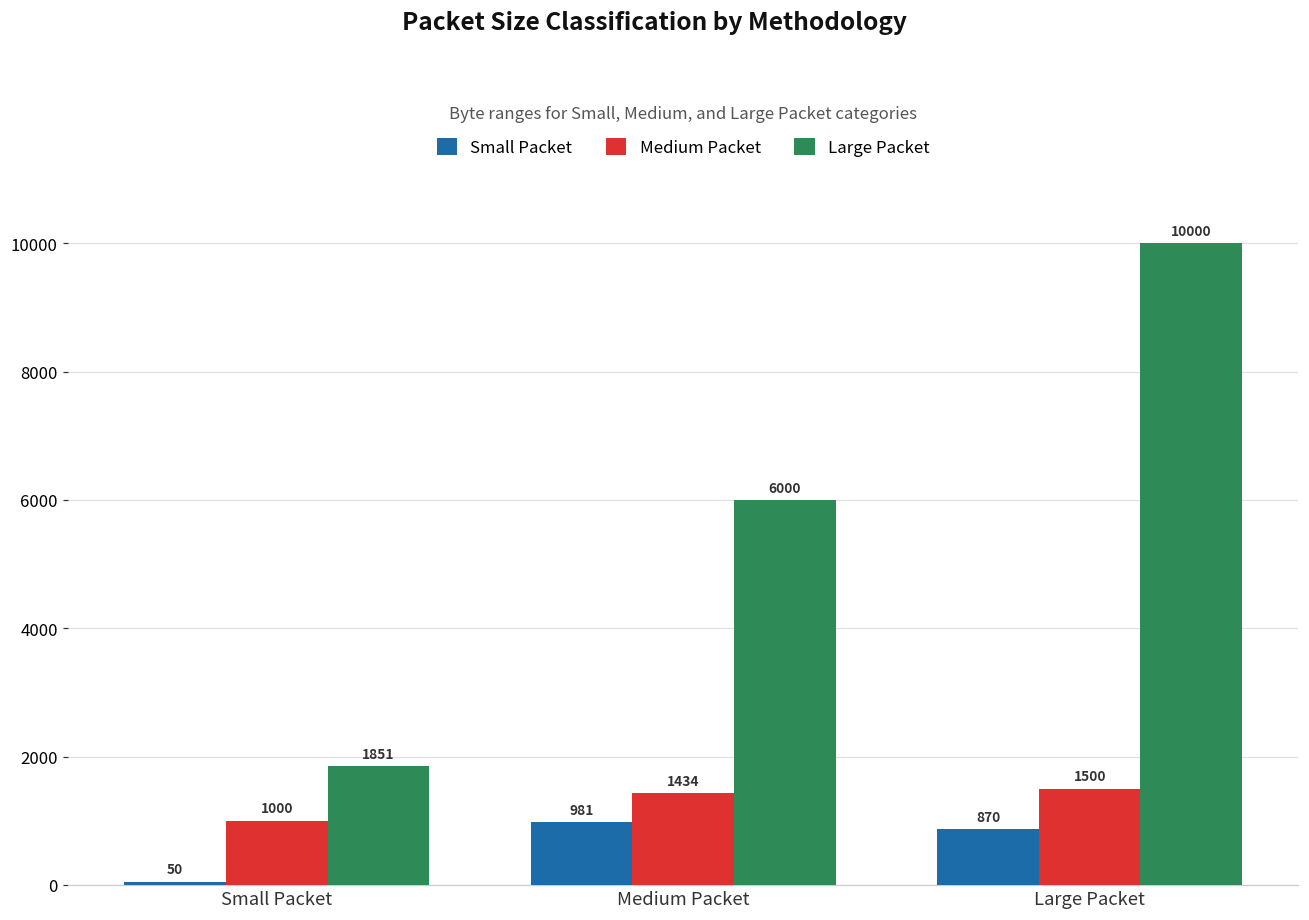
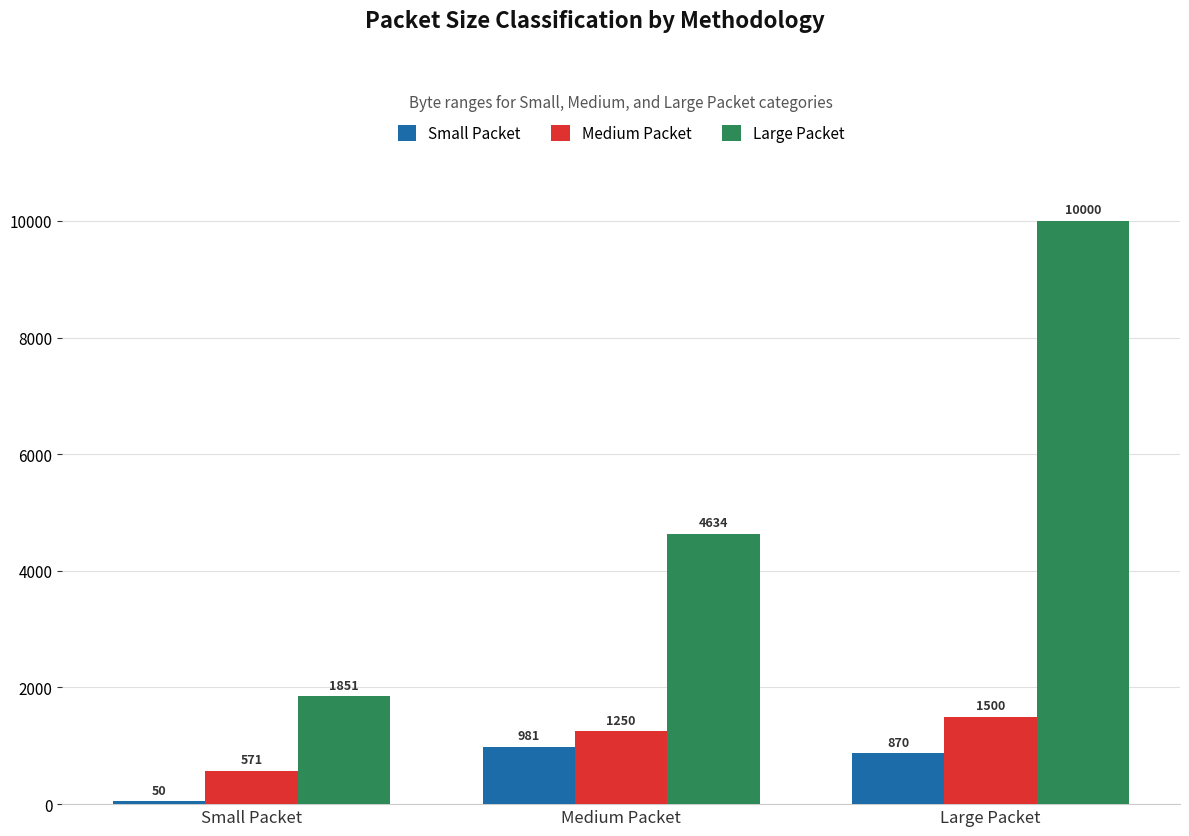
Medium Packet, Small Packet: 1000 -> 571
Medium Packet, Medium Packet: 1434 -> 1250
Large Packet, Medium Packet: 6000 -> 4634
